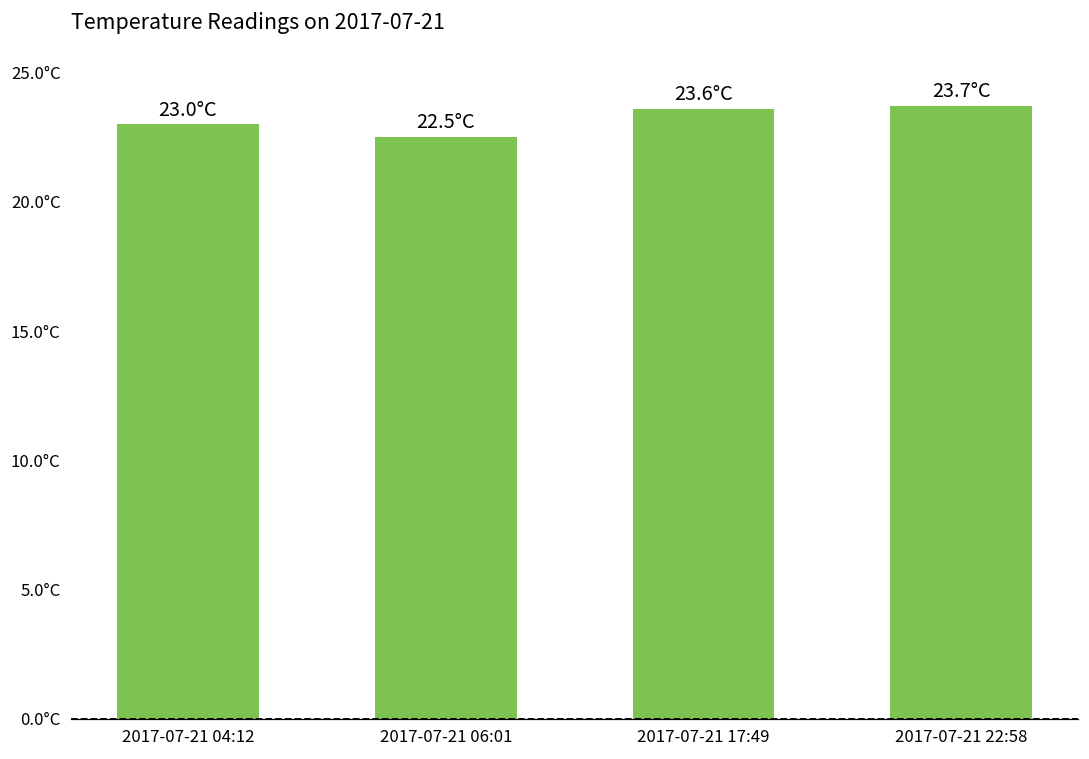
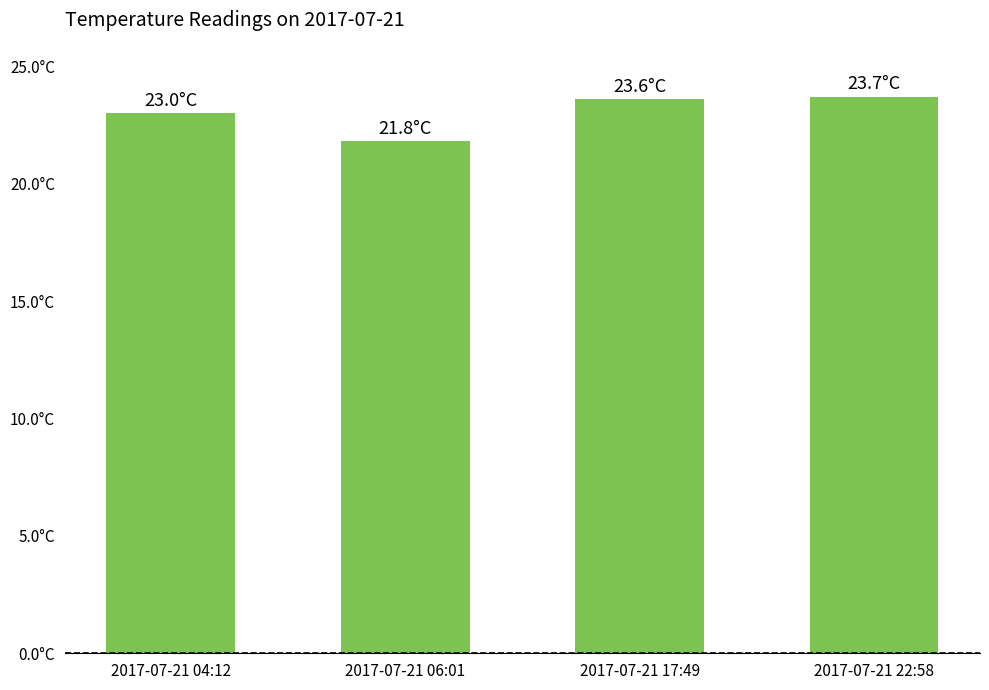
2017-07-21 06:01: 22.5°C -> 21.8°C
